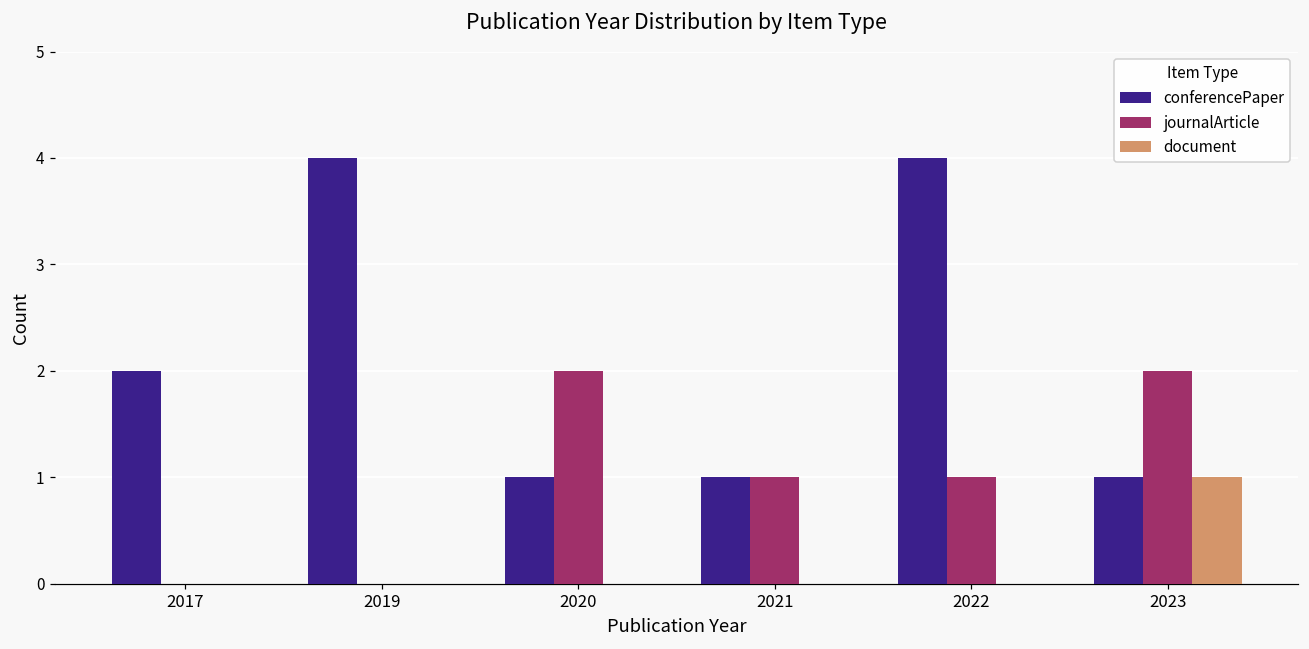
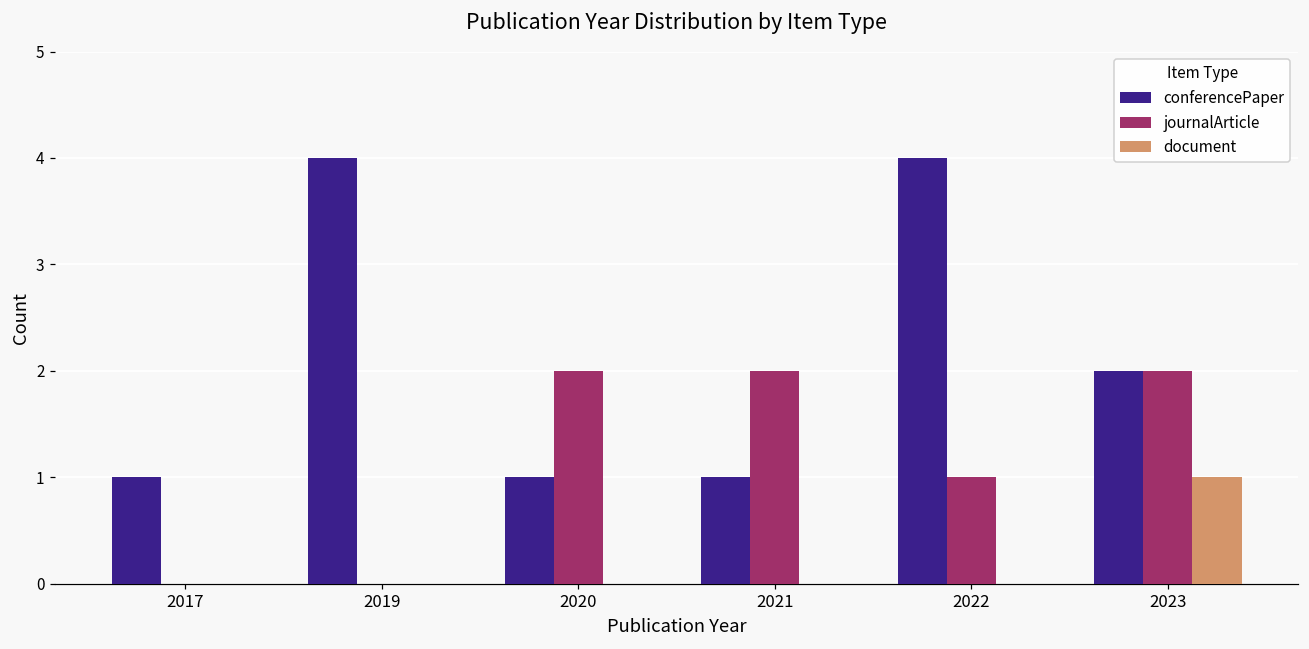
conferencePaper, 2017: 2 -> 1
journalArticle, 2021: 1 -> 2
conferencePaper, 2023: 1 -> 2
